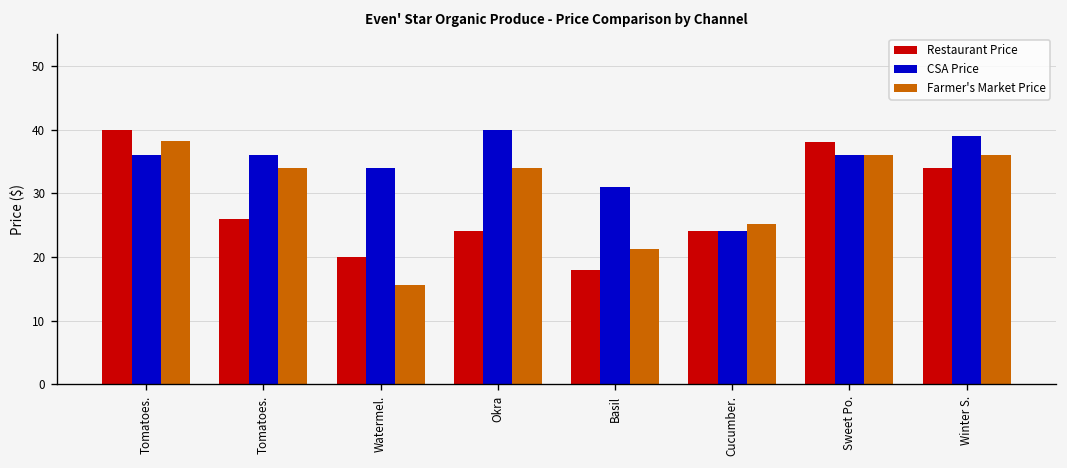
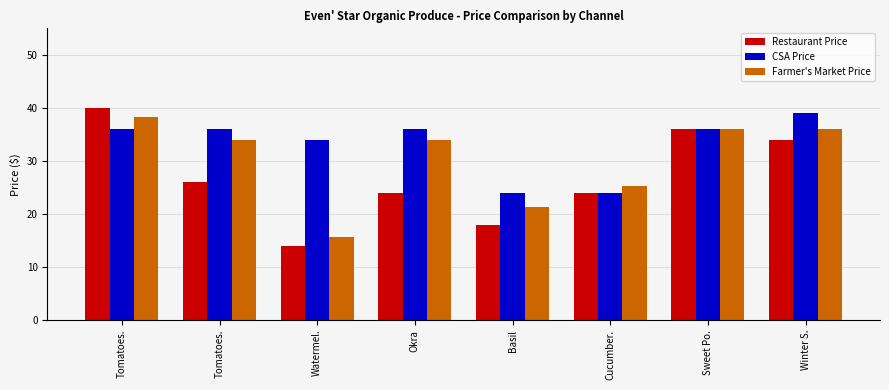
Restaurant Price, Watermel.: 20 -> 14
CSA Price, Okra: 40 -> 36
CSA Price, Basil: 31 -> 24
Restaurant Price, Sweet Po.: 38 -> 36
